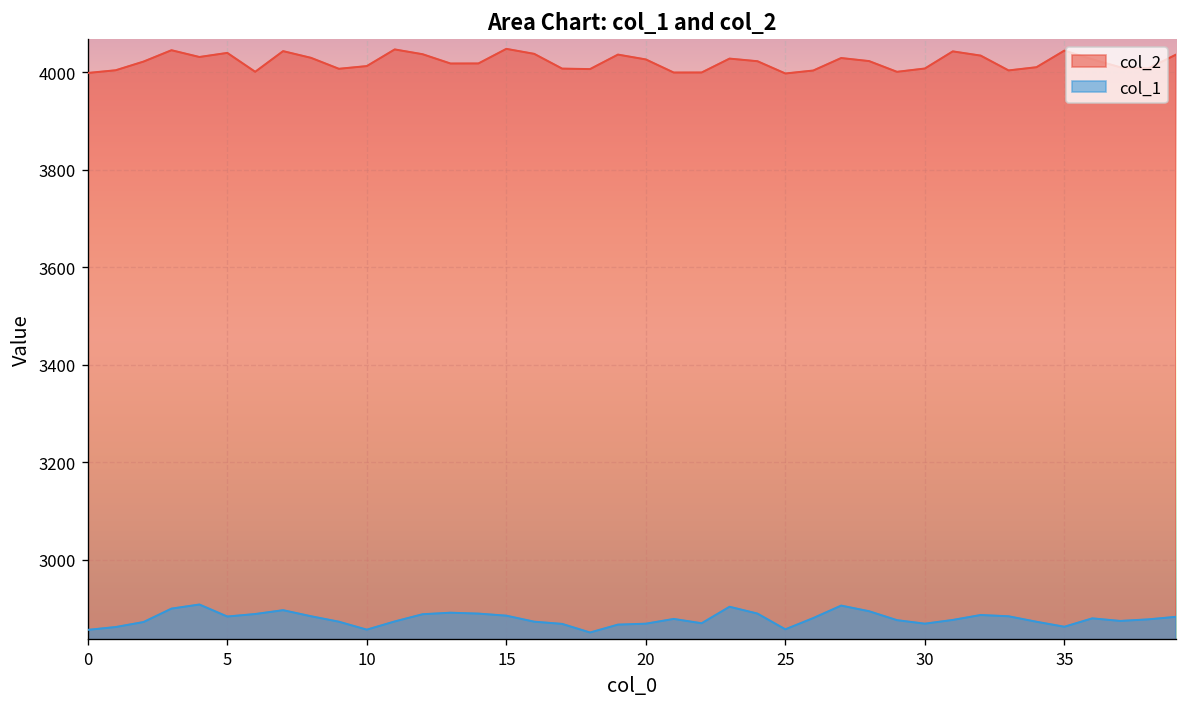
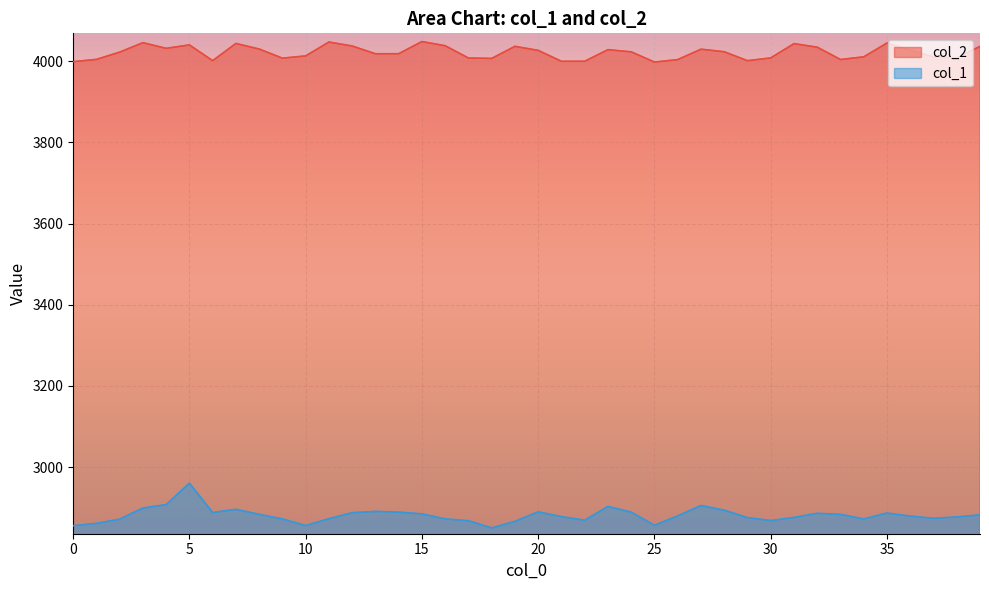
col_1, 5: 2880 -> 2960
col_1, 20: 2870 -> 2890
col_1, 35: 2860 -> 2890
